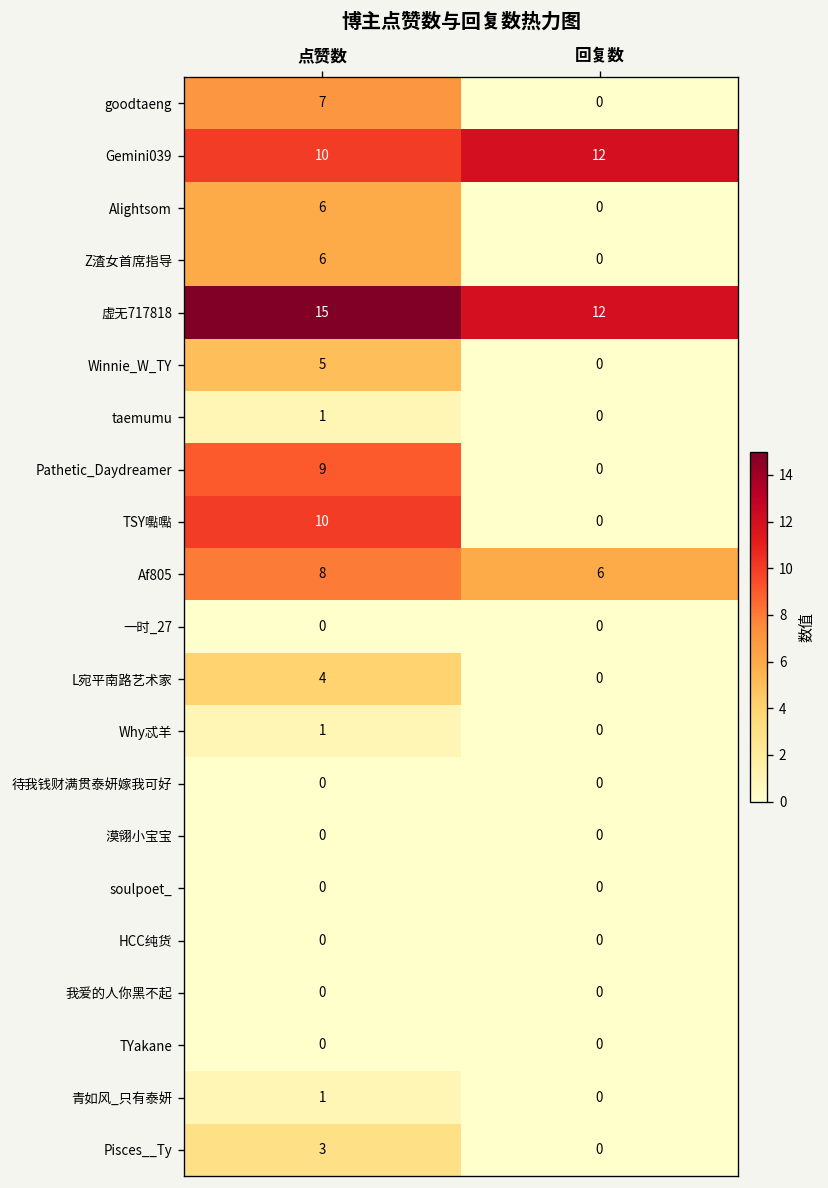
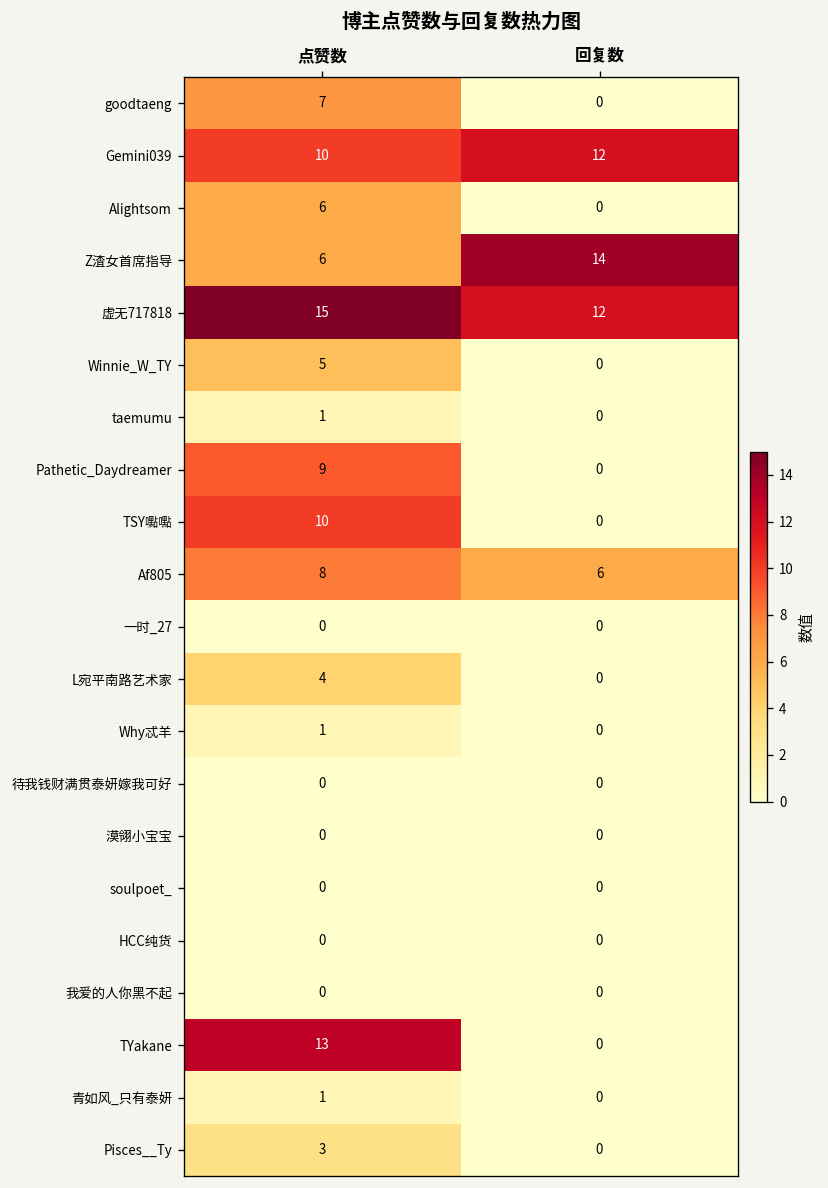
Z渣女首席指导, 回复数: 0 -> 14
TYakane, 点赞数: 0 -> 13
